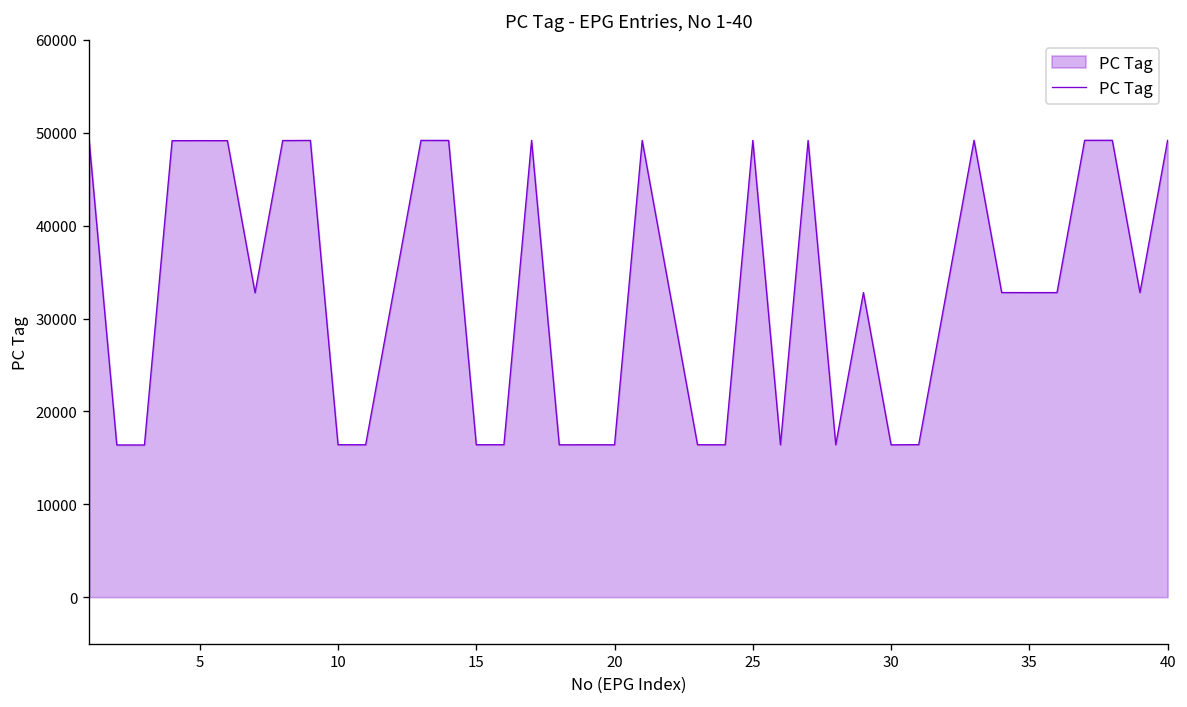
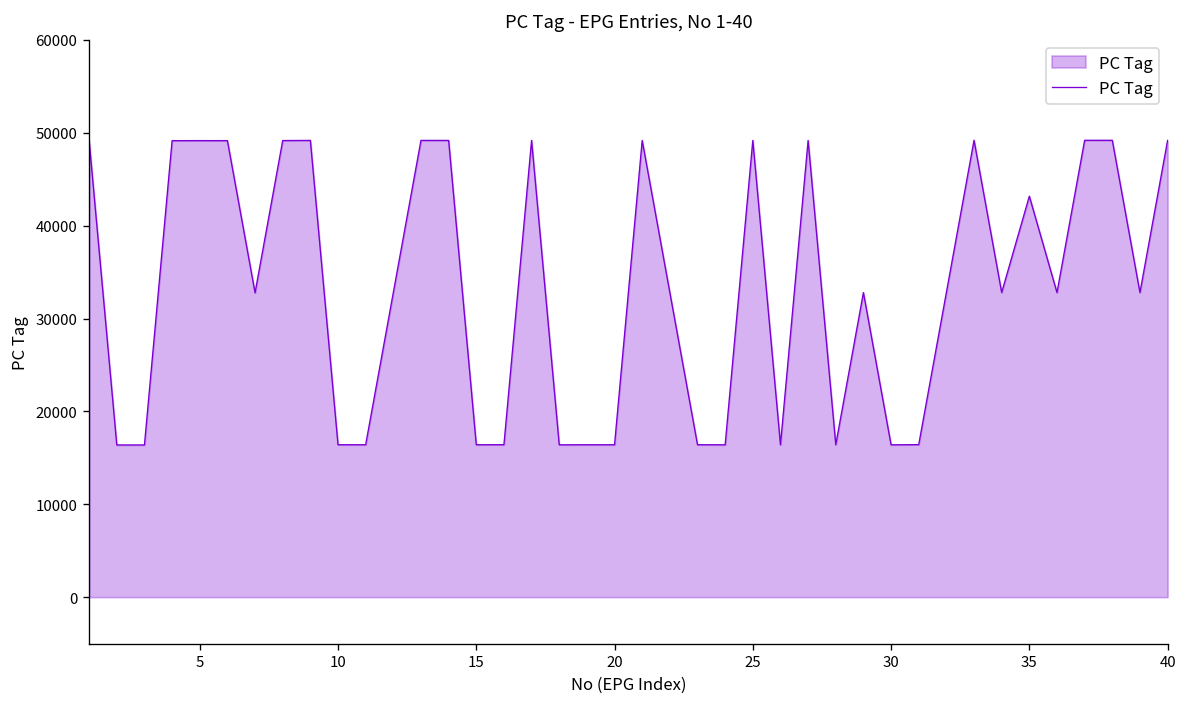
35: 33000 -> 43000
